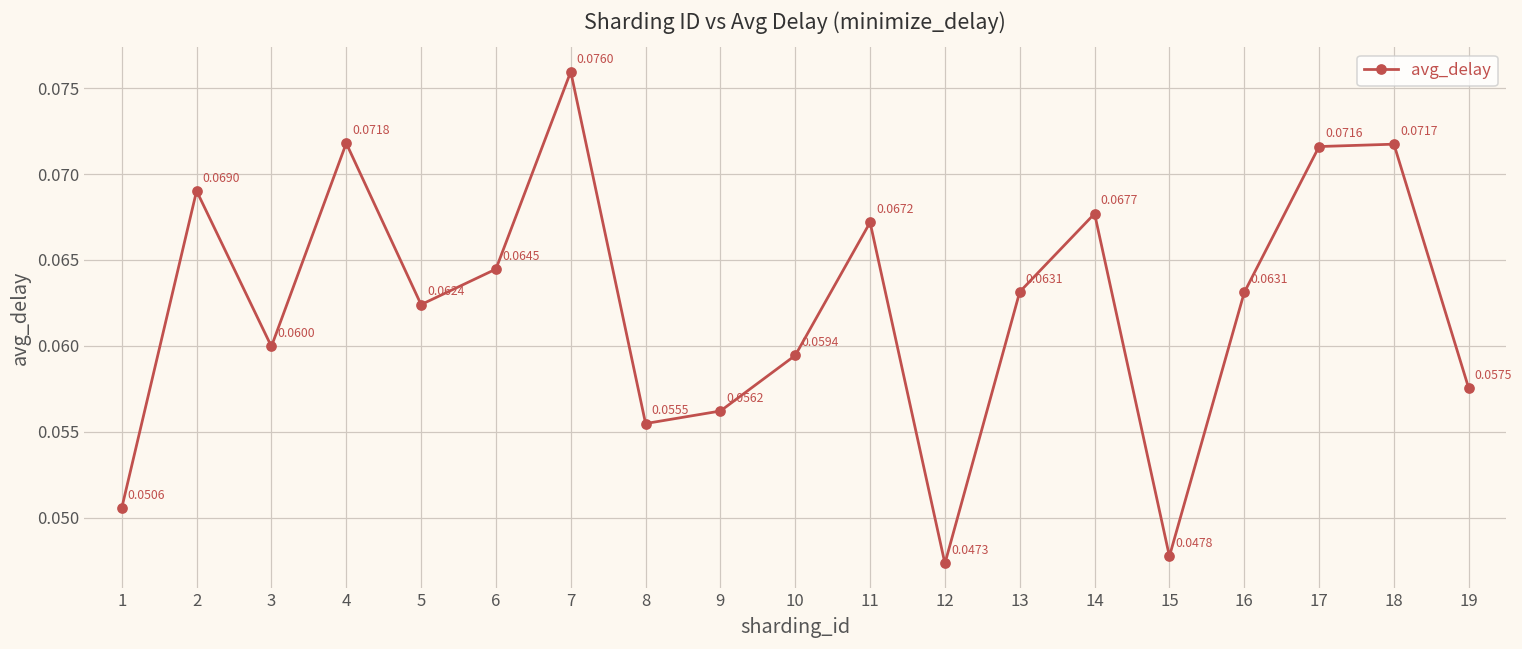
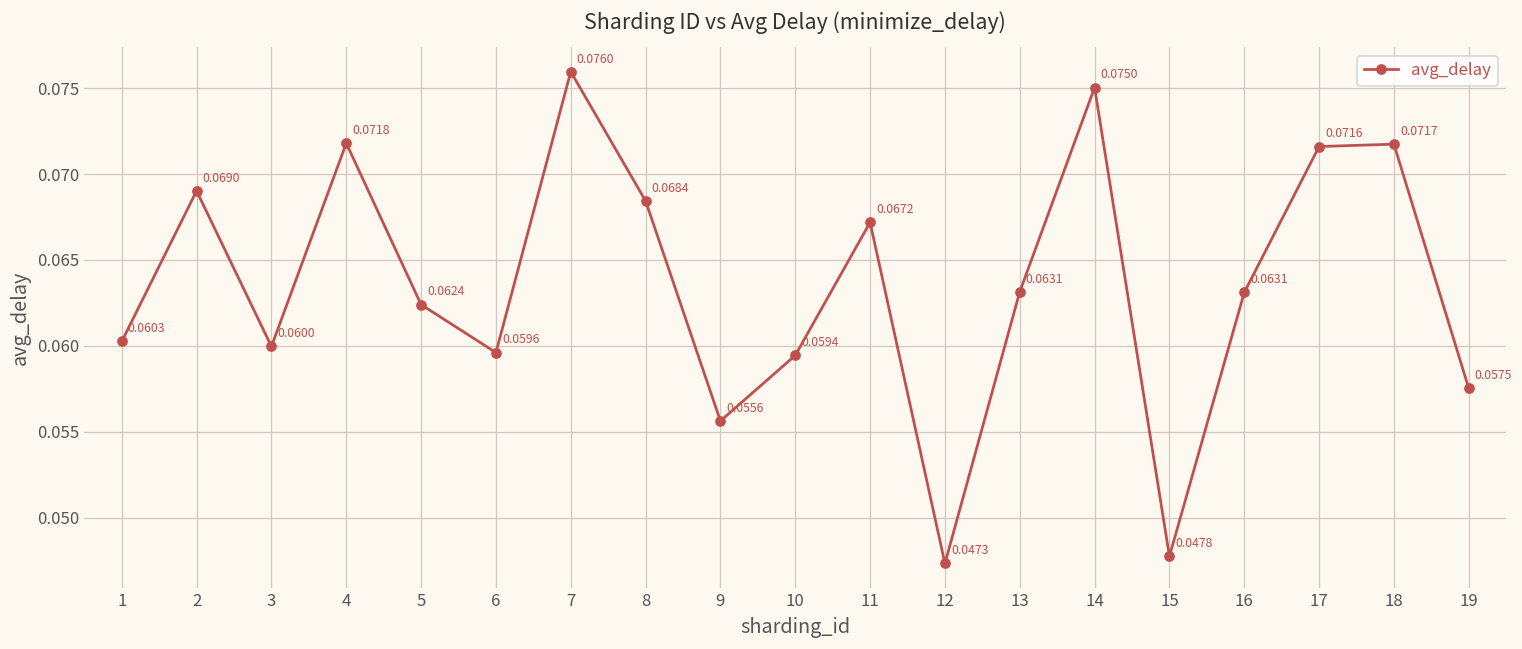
1: 0.0506 -> 0.0603
6: 0.0645 -> 0.0596
8: 0.0555 -> 0.0684
9: 0.0562 -> 0.0556
14: 0.0677 -> 0.0750
